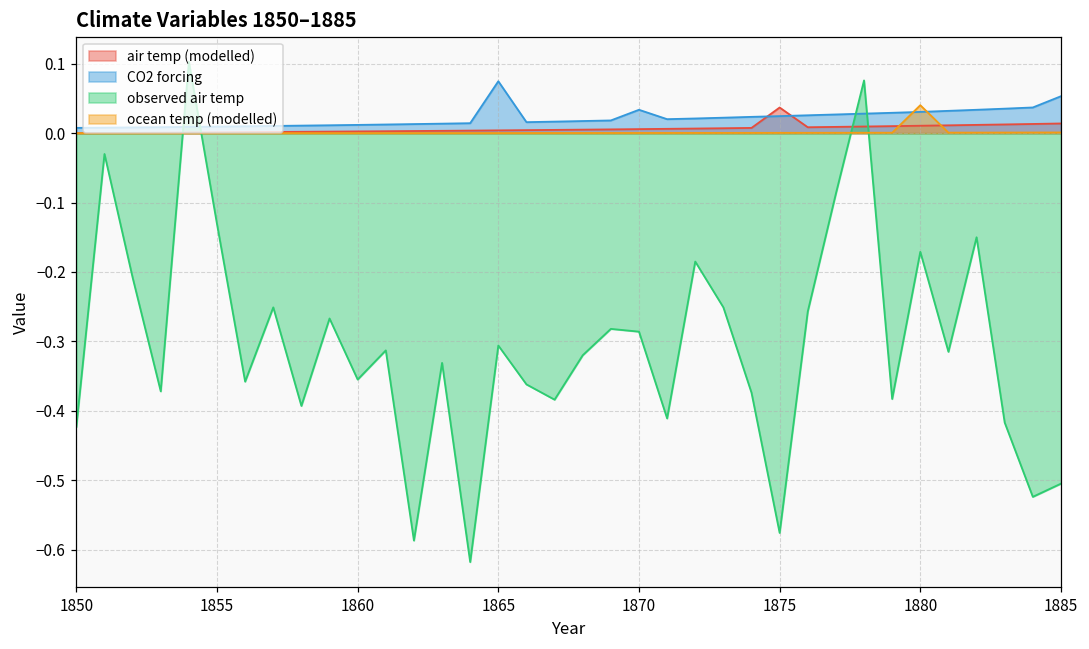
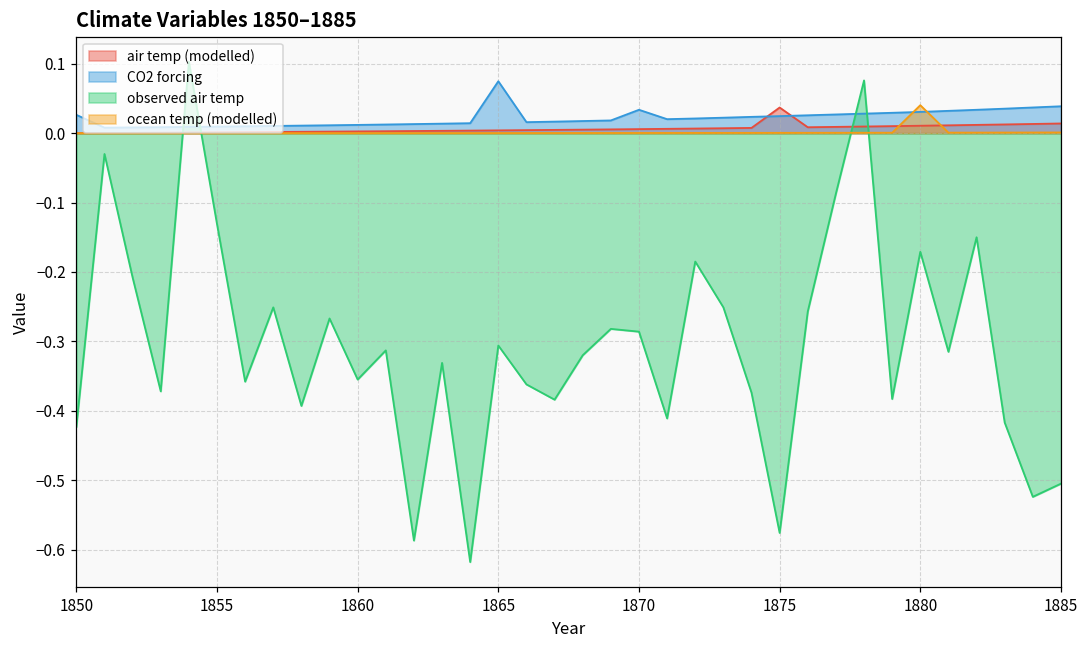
CO2 forcing, 1850: 0.01 -> 0.03
CO2 forcing, 1885: 0.05 -> 0.04
